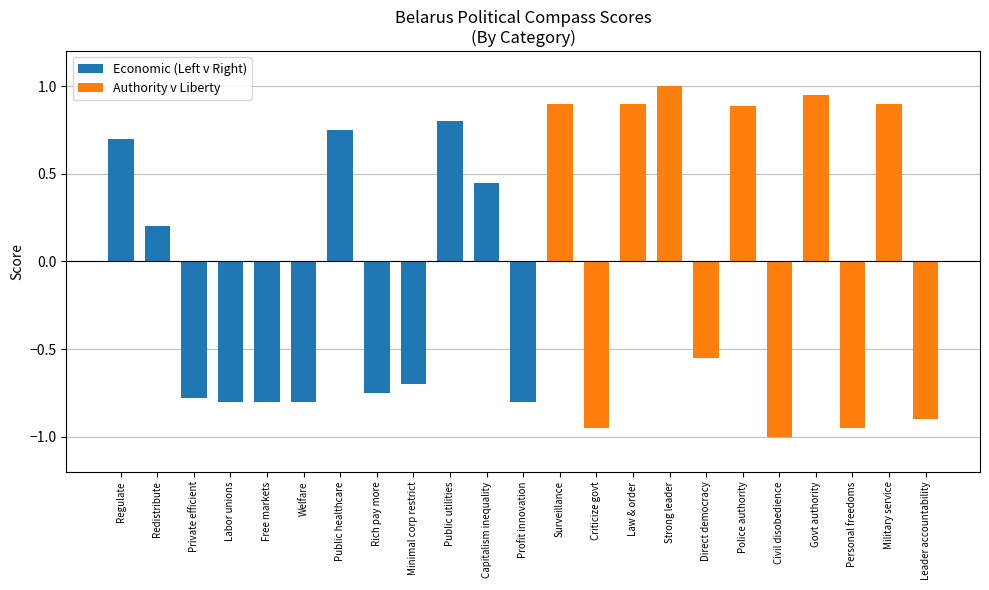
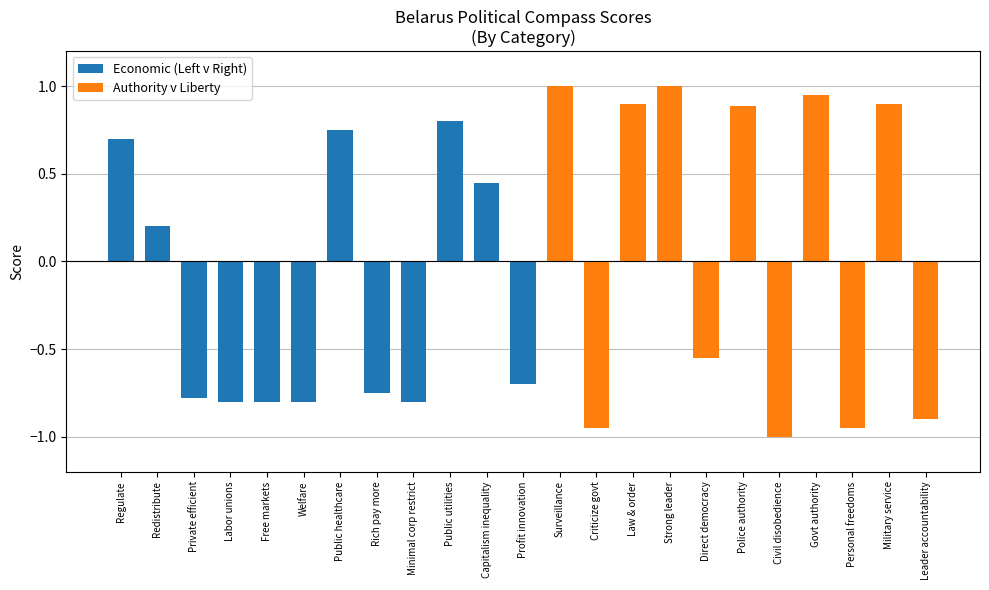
Economic (Left v Right), Minimal corp restrict: -0.7 -> -0.8
Economic (Left v Right), Profit innovation: -0.8 -> -0.7
Authority v Liberty, Surveillance: 0.9 -> 1.0
